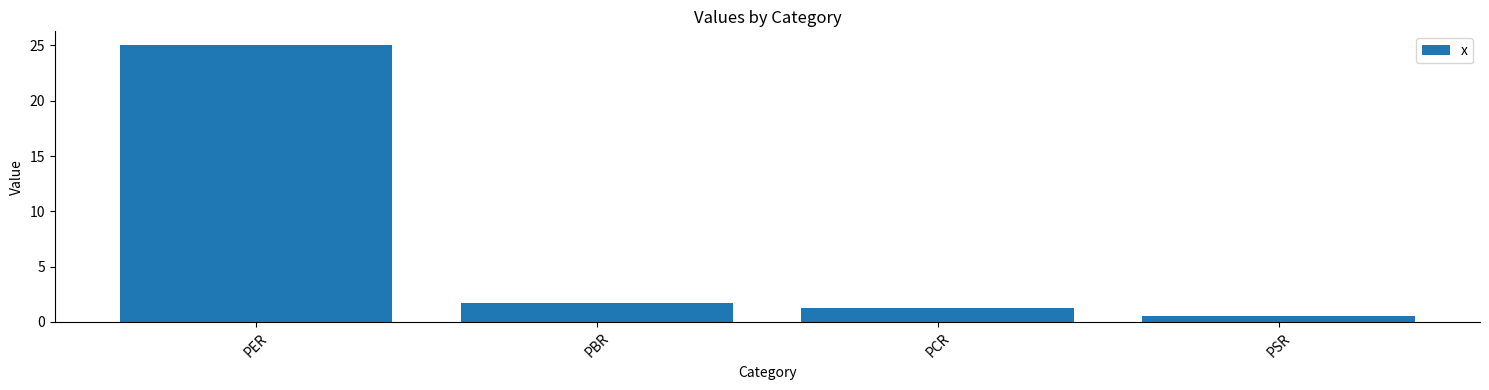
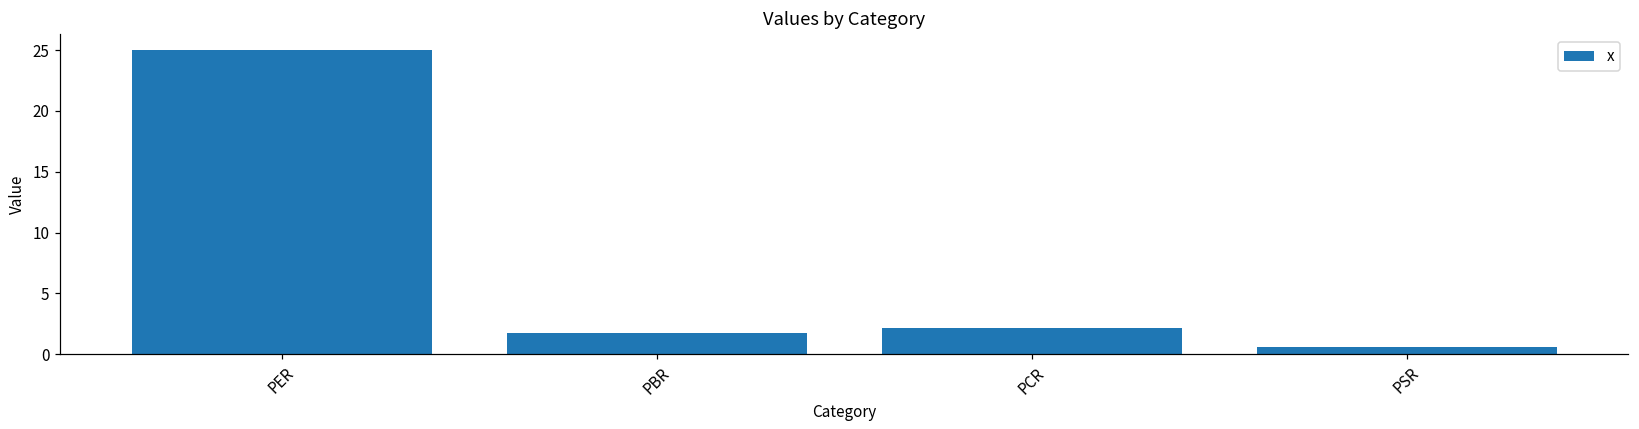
PCR: 1.3 -> 2.1
